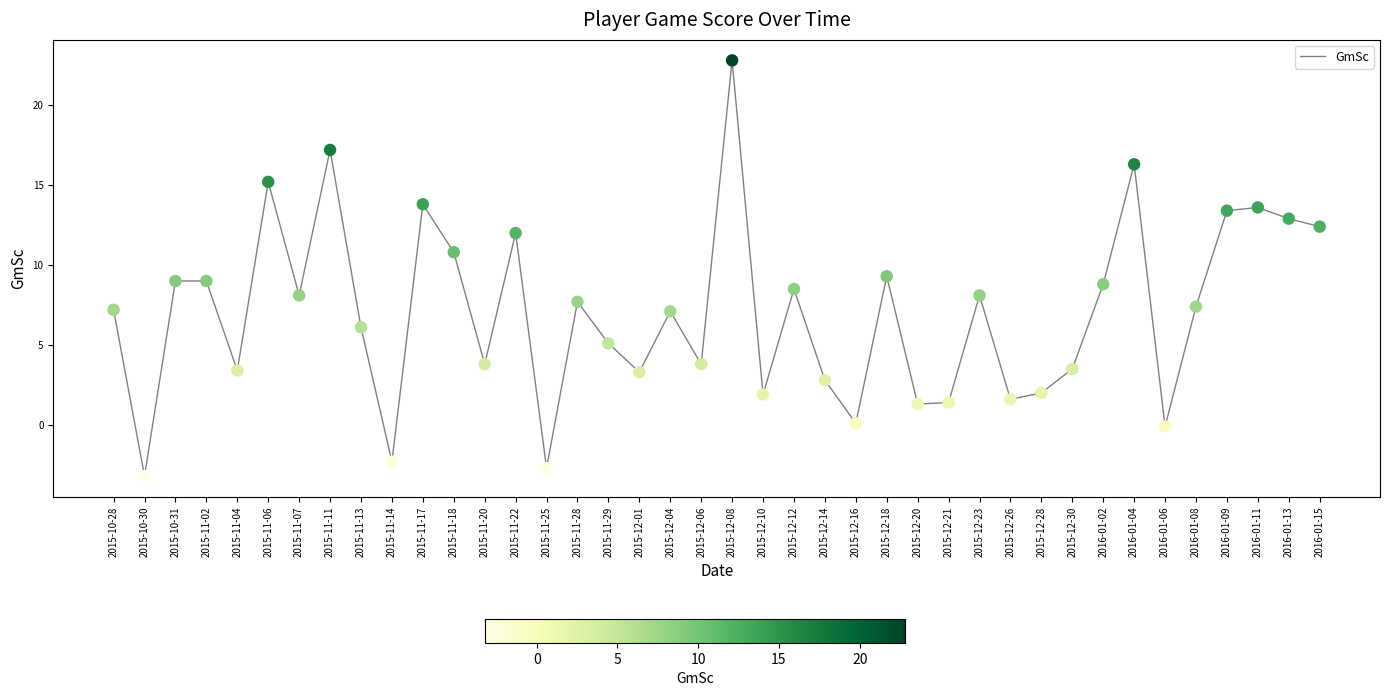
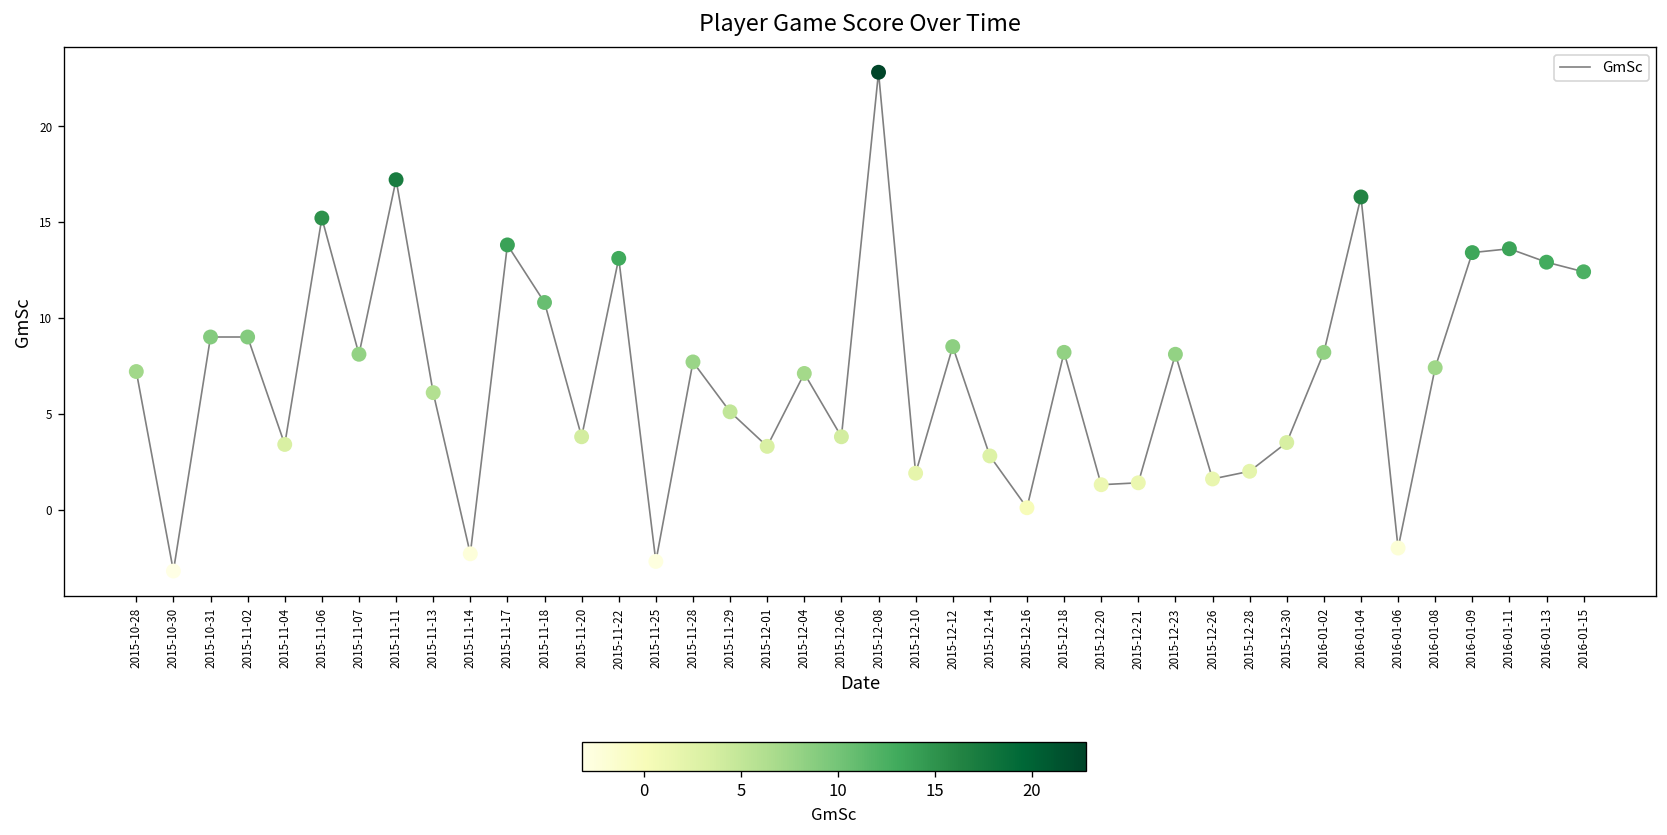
2015-11-22: 12.0 -> 13.1
2015-12-18: 9.3 -> 8.2
2016-01-02: 8.8 -> 8.2
2016-01-06: -0.1 -> -2.0
